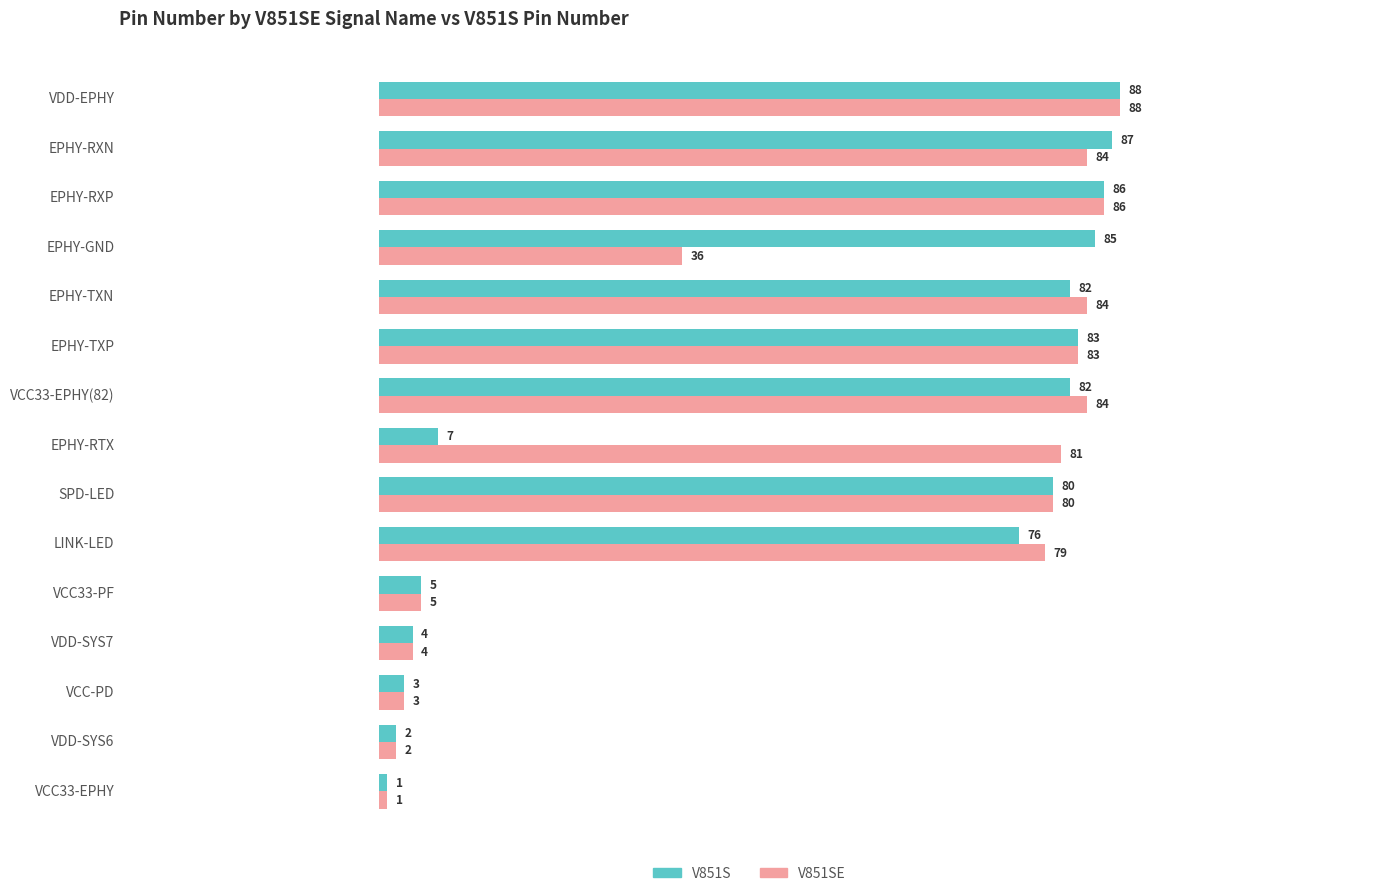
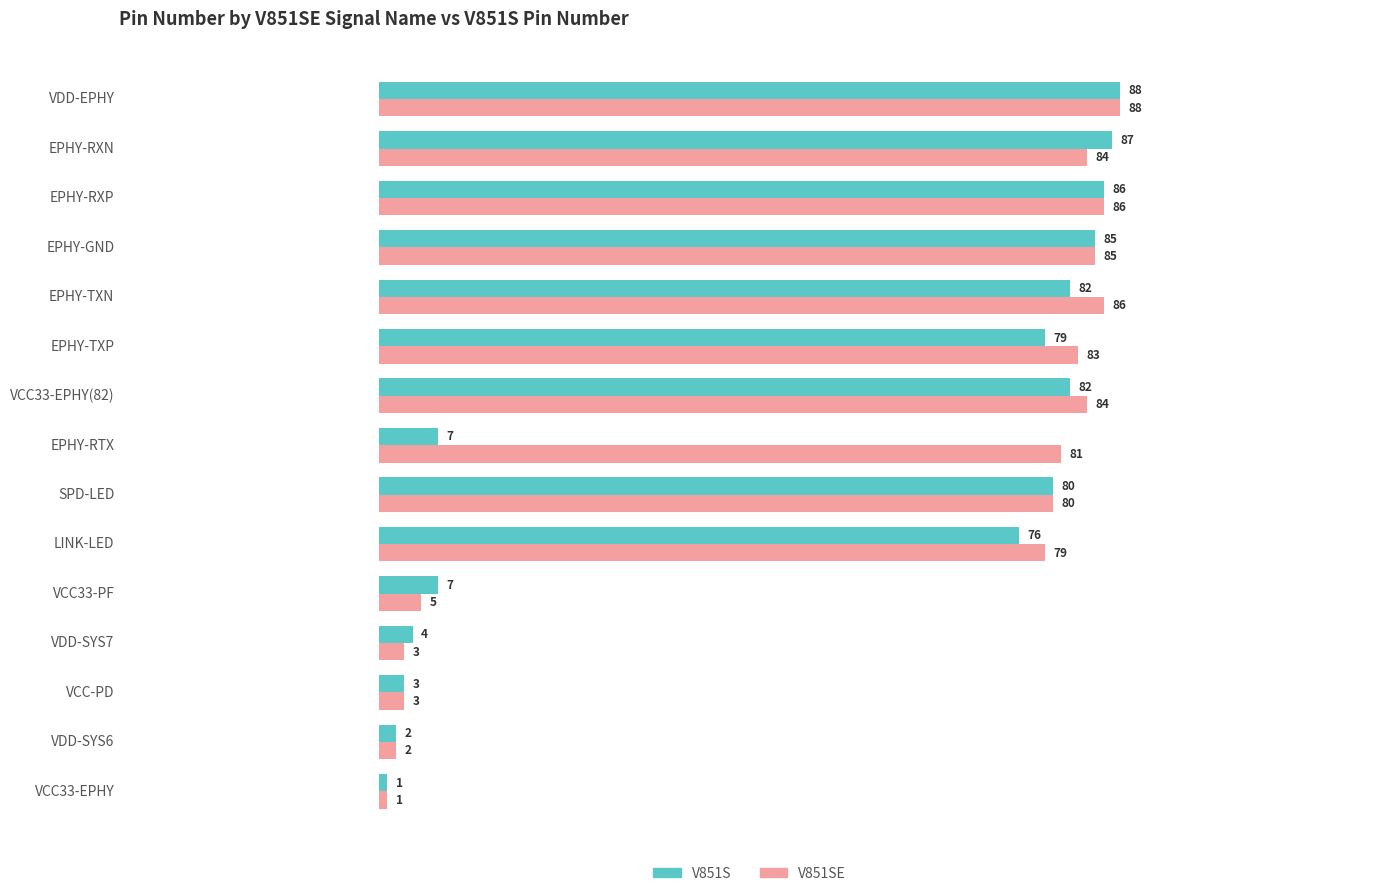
V851SE, EPHY-GND: 36 -> 85
V851SE, EPHY-TXN: 84 -> 86
V851S, EPHY-TXP: 83 -> 79
V851S, VCC33-PF: 5 -> 7
V851SE, VDD-SYS7: 4 -> 3
